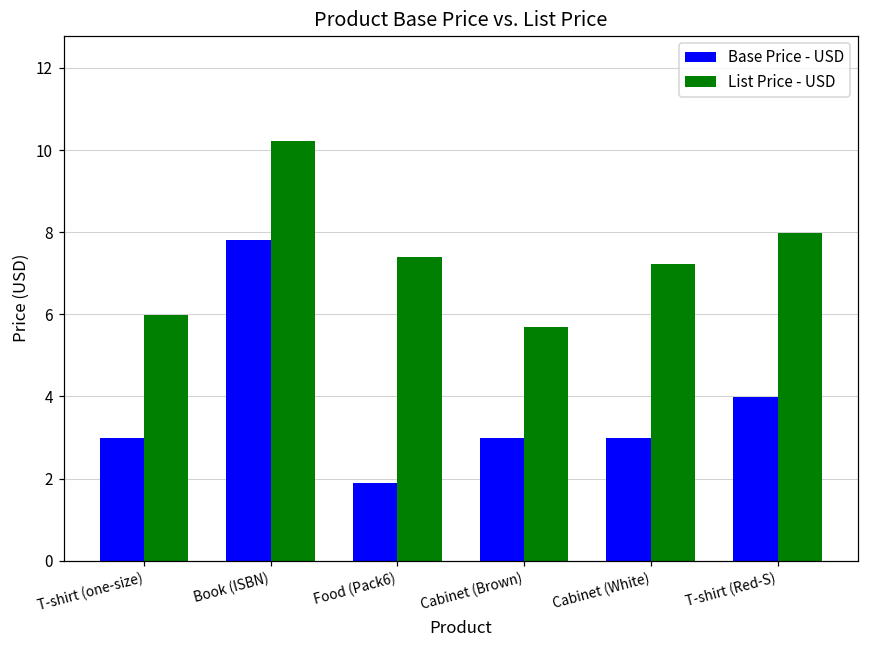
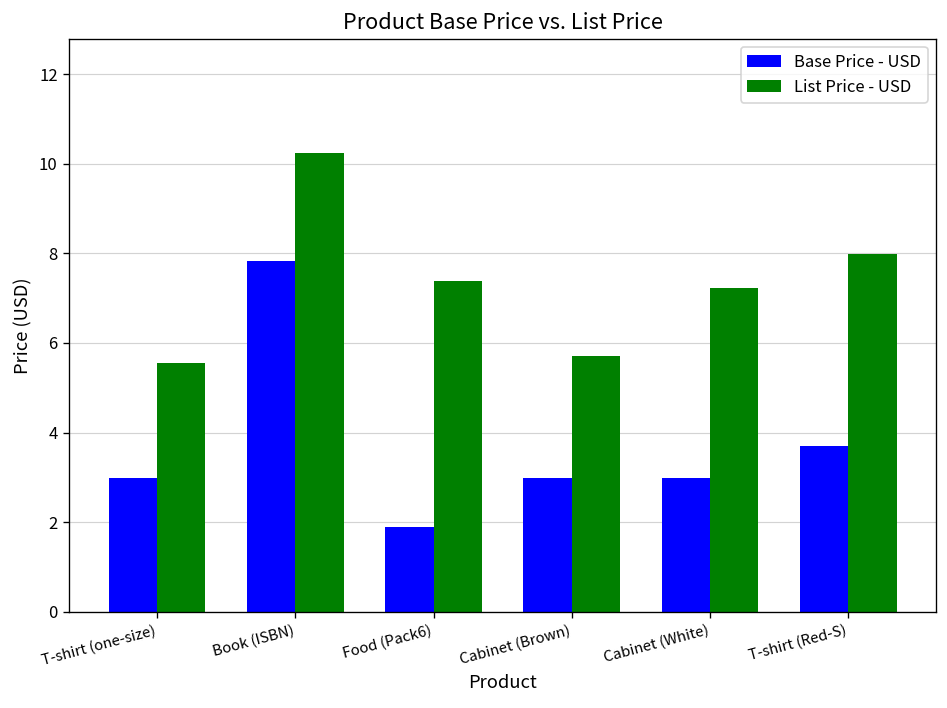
List Price - USD, T-shirt (one-size): 6.0 -> 5.6
Base Price - USD, T-shirt (Red-S): 4.0 -> 3.7
